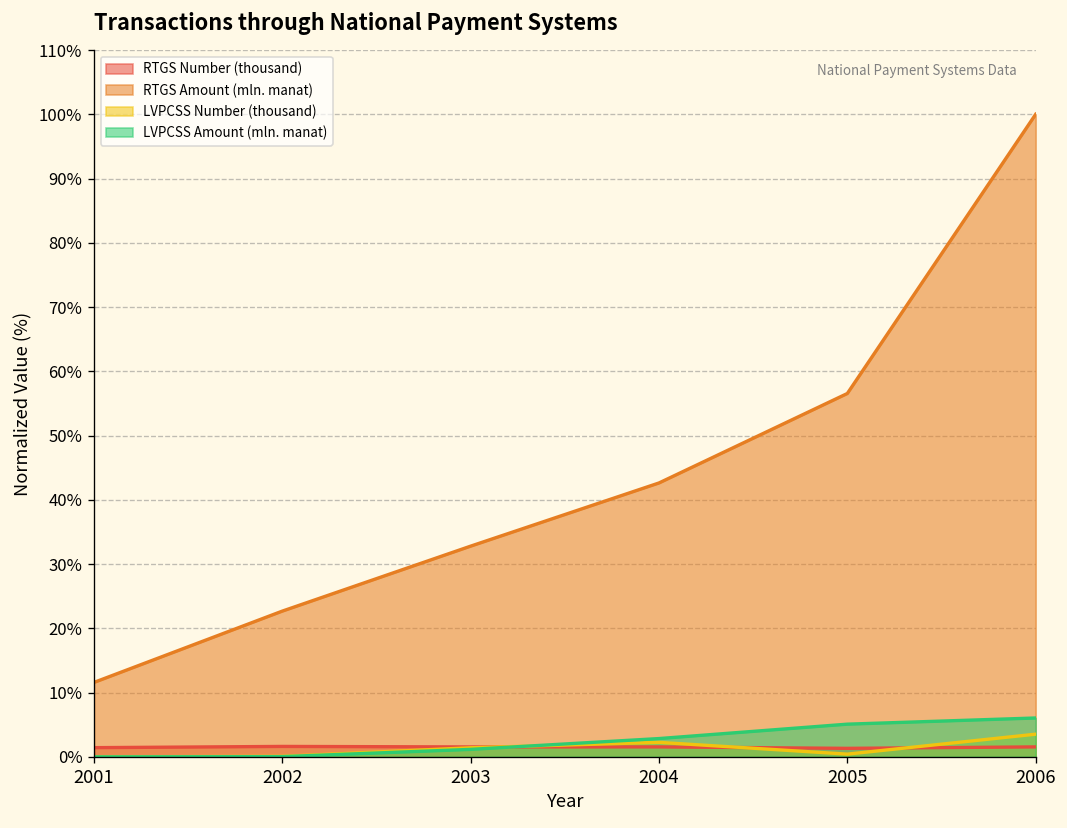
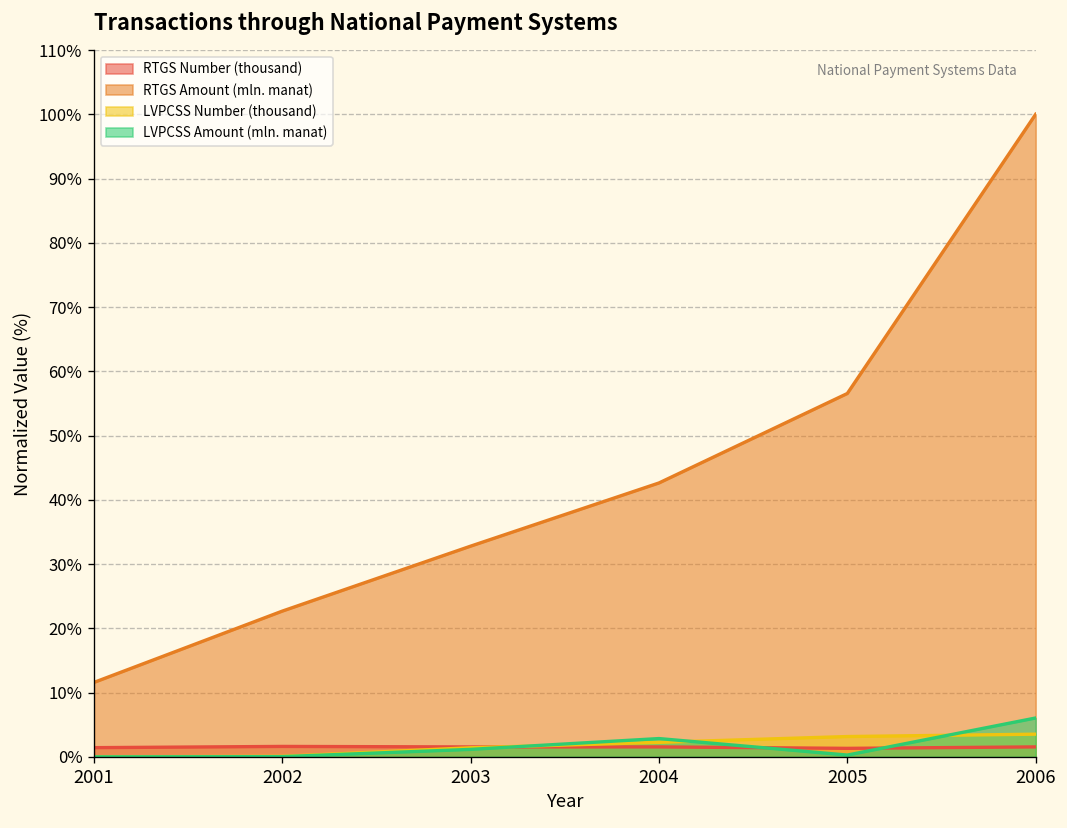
LVPCSS Number (thousand), 2005: 0% -> 3%
LVPCSS Amount (mln. manat), 2005: 5% -> 0%
